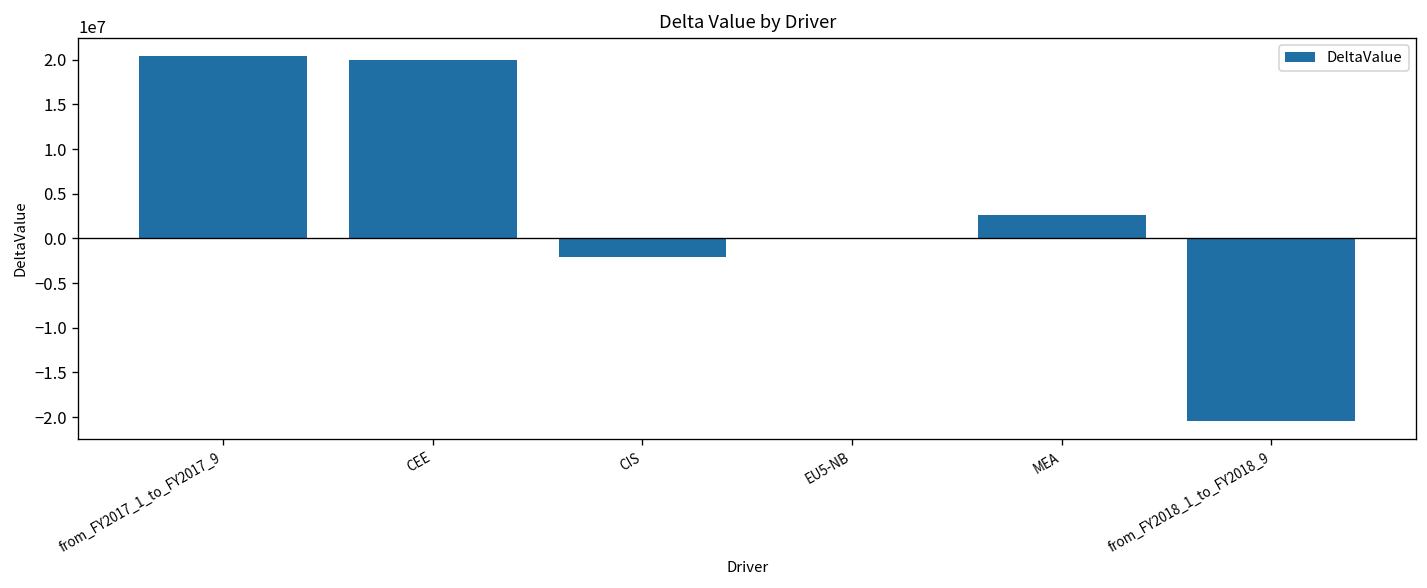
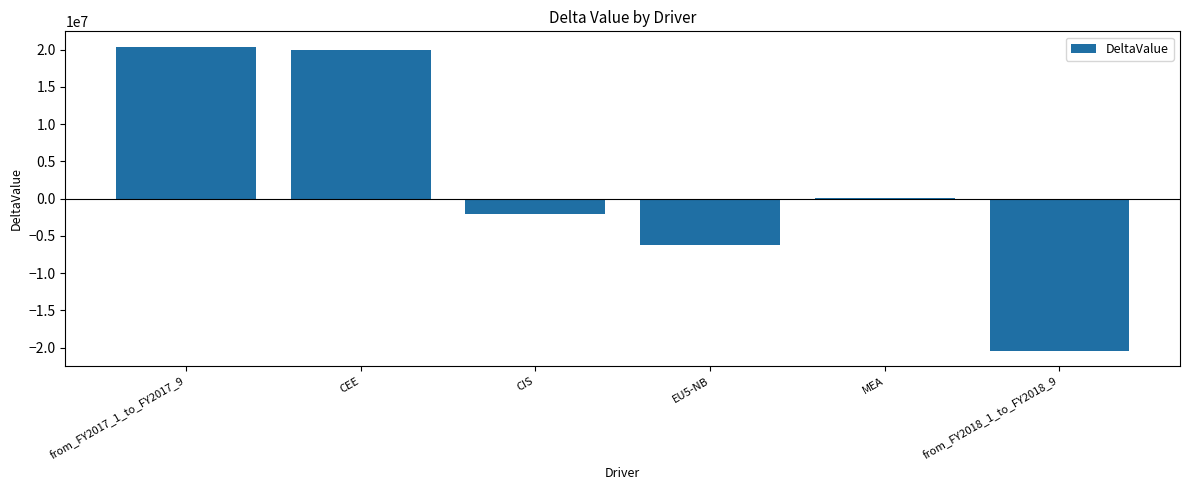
EU5-NB: 0 -> -6000000
MEA: 3000000 -> 0
